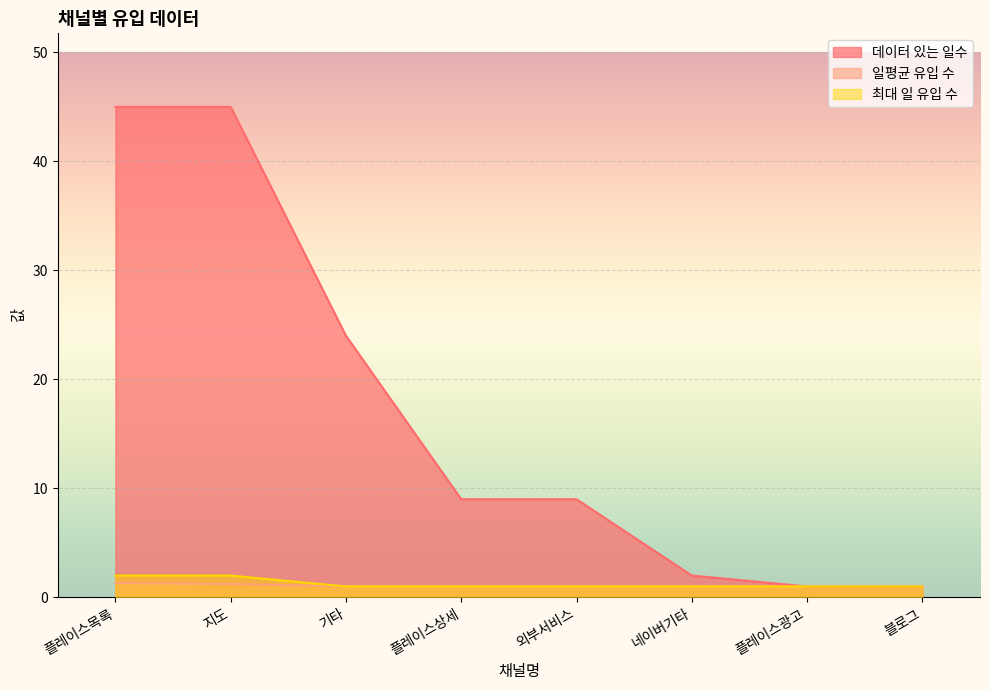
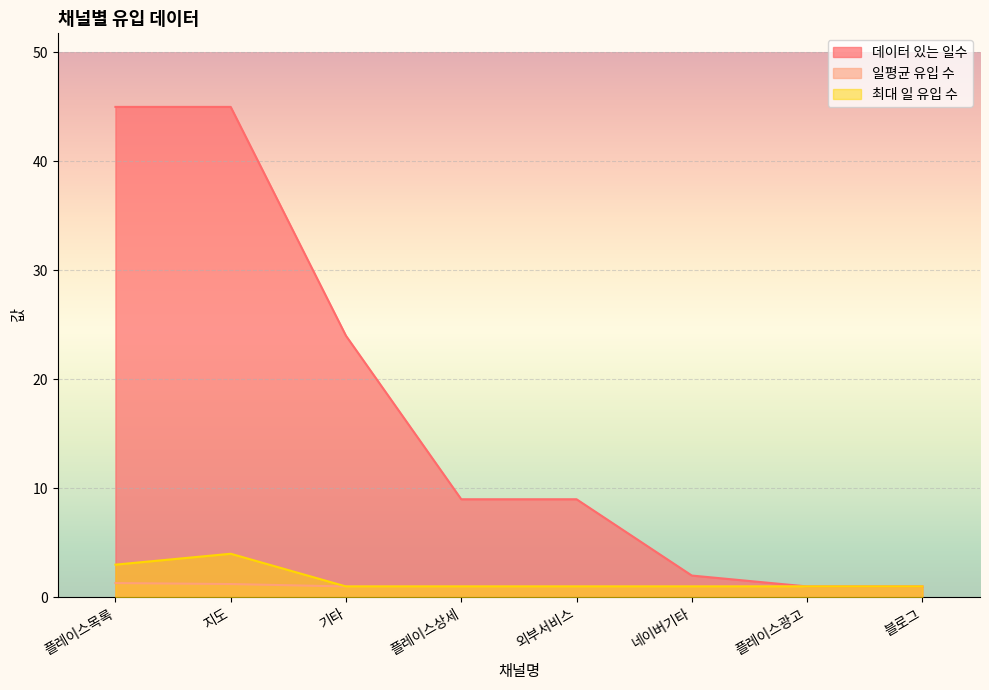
최대 일 유입 수, 플레이스목록: 2 -> 3
최대 일 유입 수, 지도: 2 -> 4
